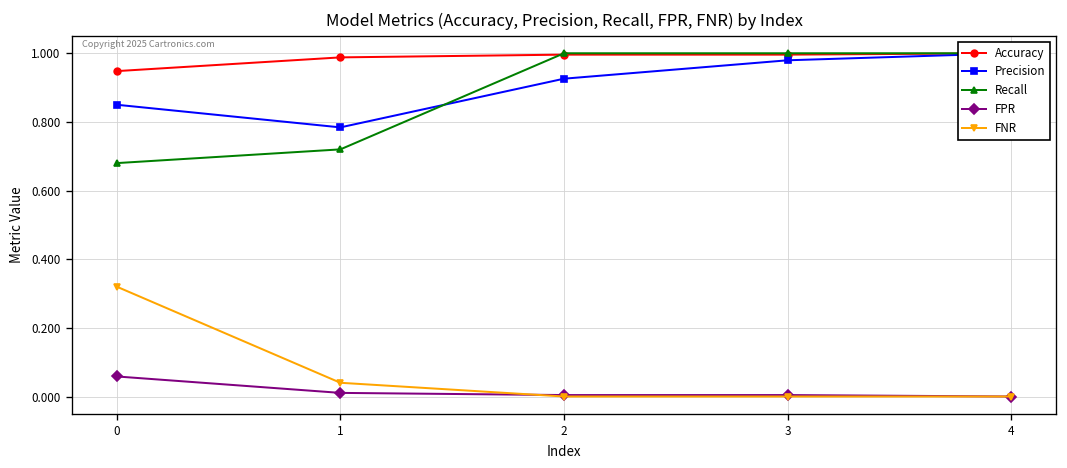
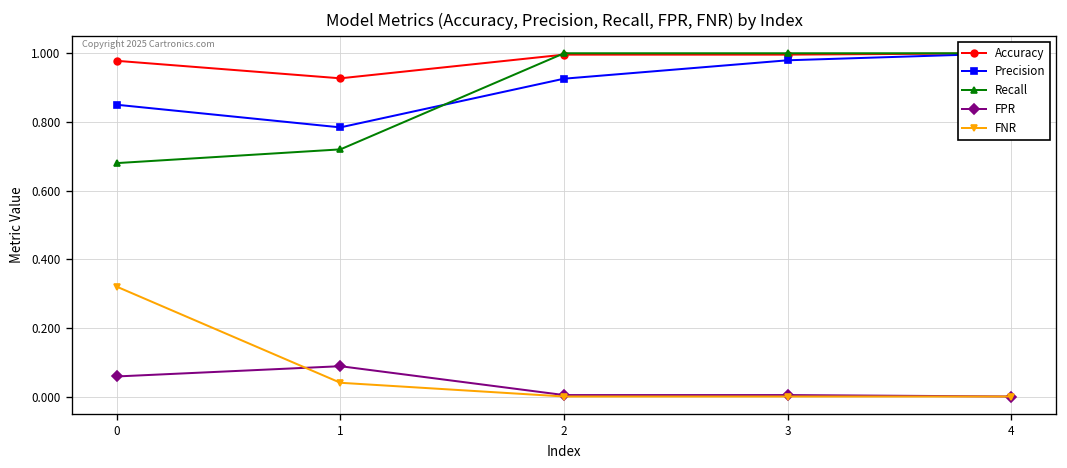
Accuracy, 0: 0.95 -> 0.98
Accuracy, 1: 0.99 -> 0.93
FPR, 1: 0.01 -> 0.09
